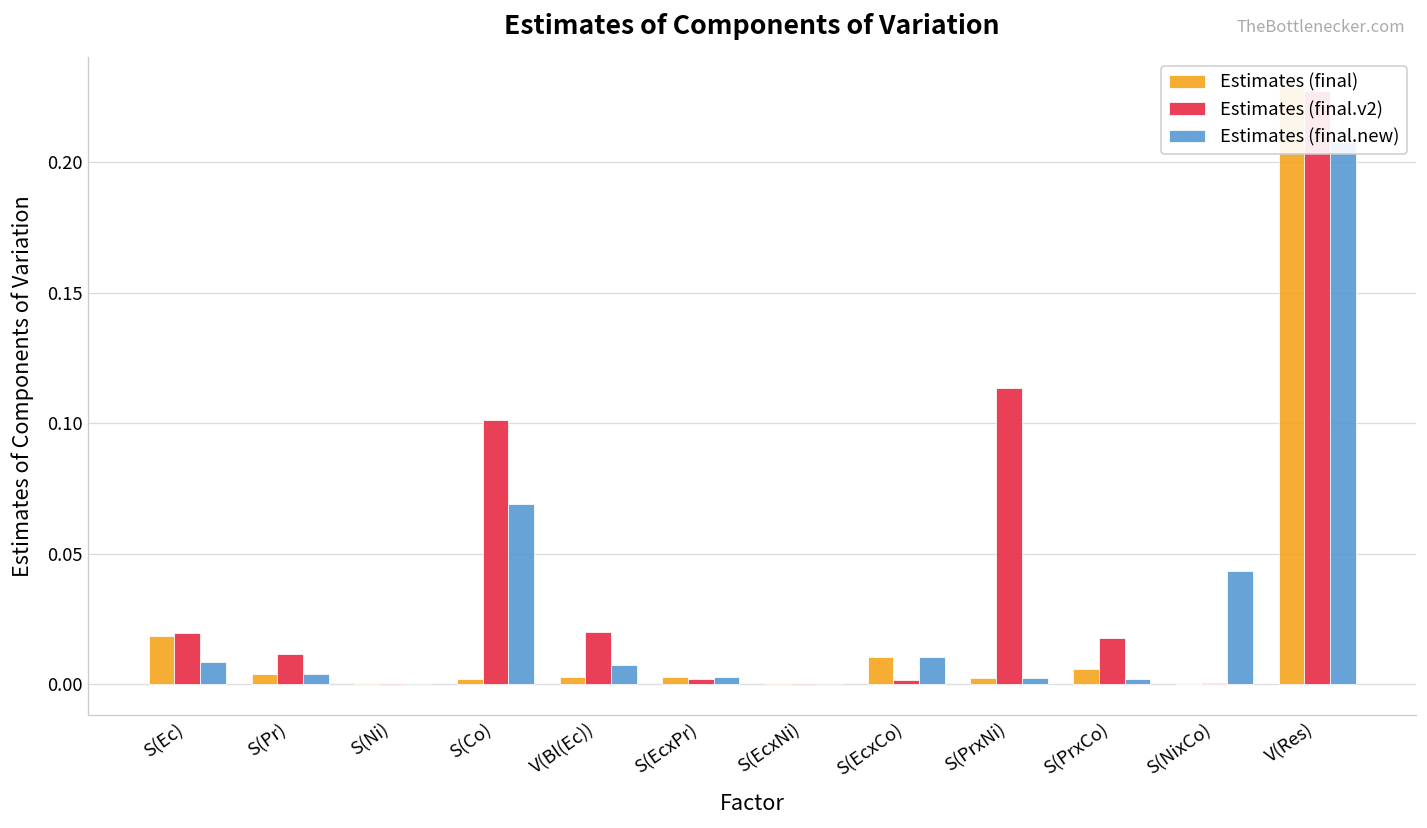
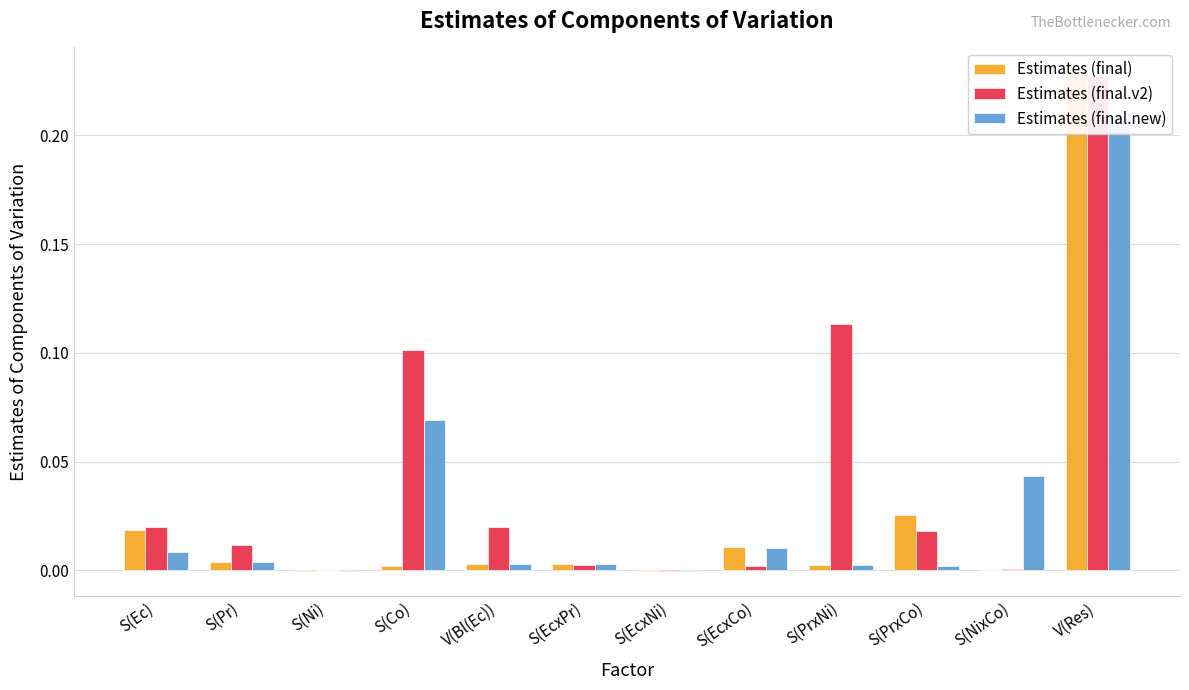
Estimates (final.new), V(Bl(Ec)): 0.008 -> 0.003
Estimates (final), S(PrxCo): 0.006 -> 0.026
